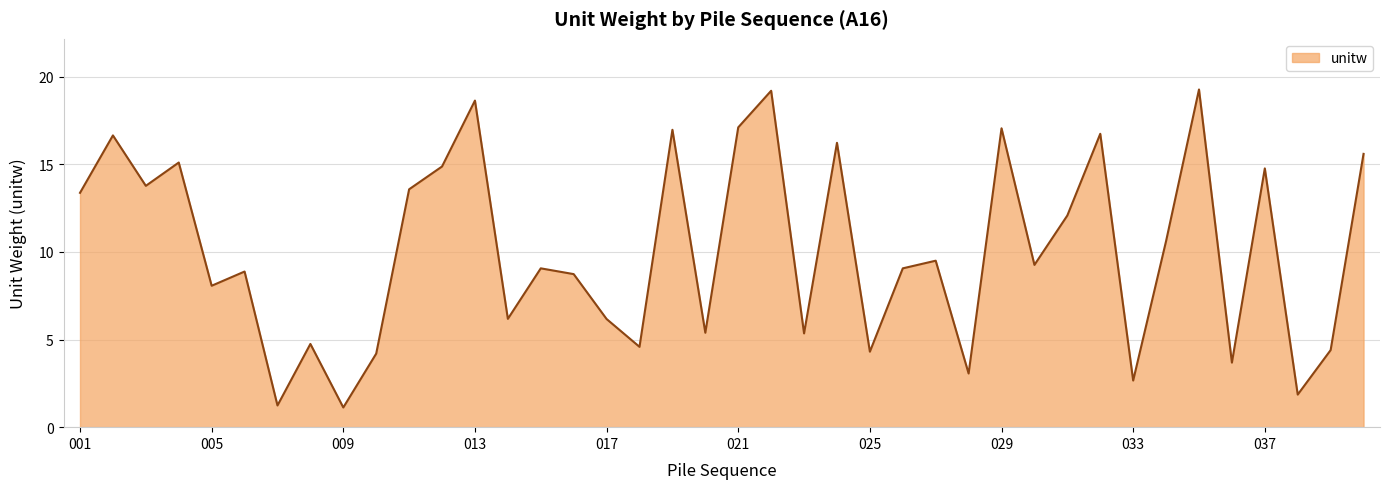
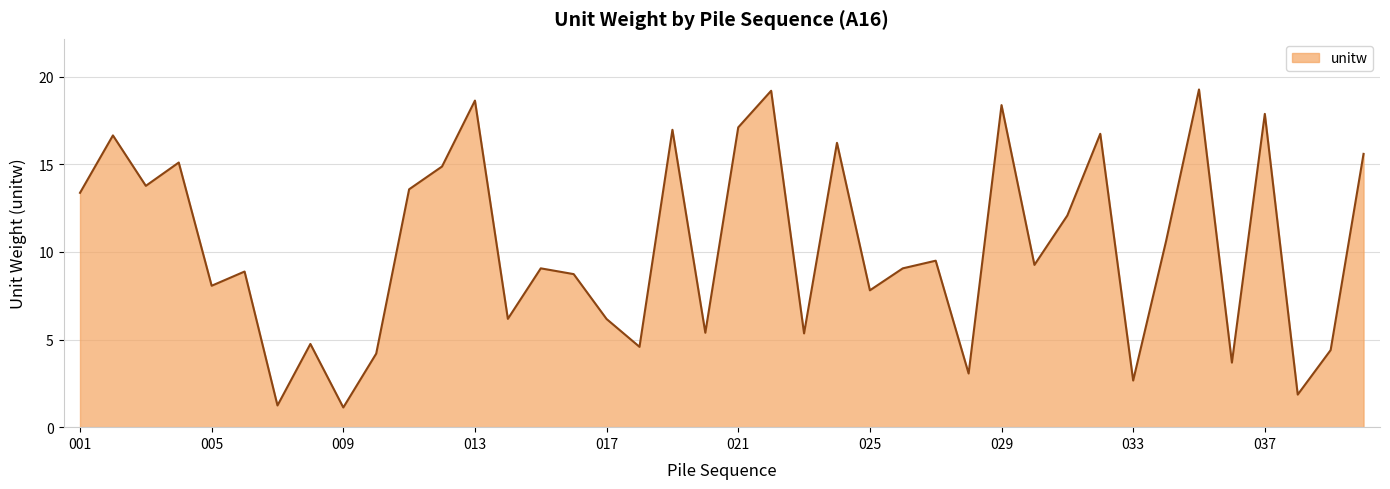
025: 4.3 -> 7.8
029: 17.1 -> 18.4
037: 14.8 -> 17.9
